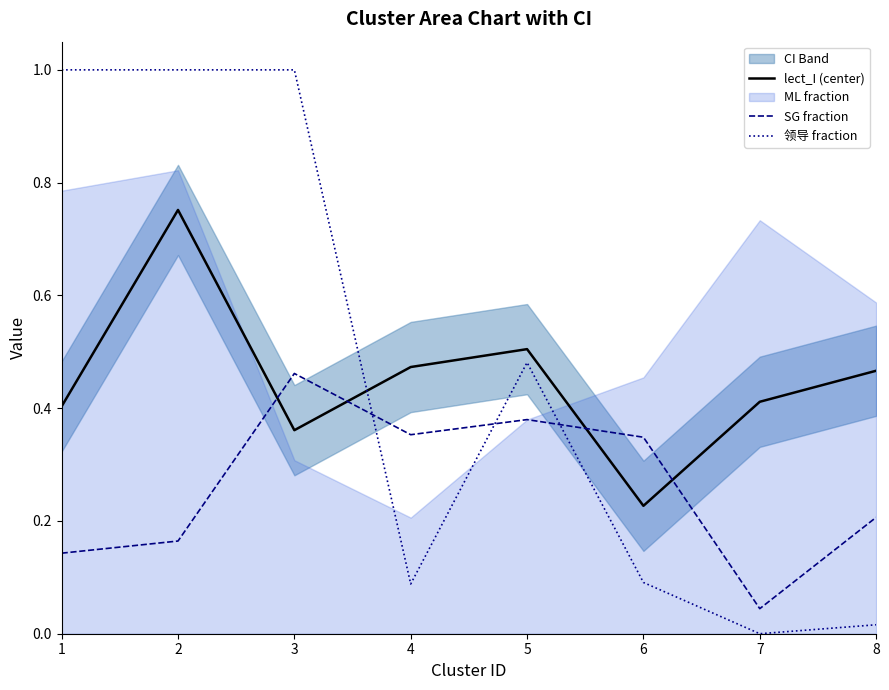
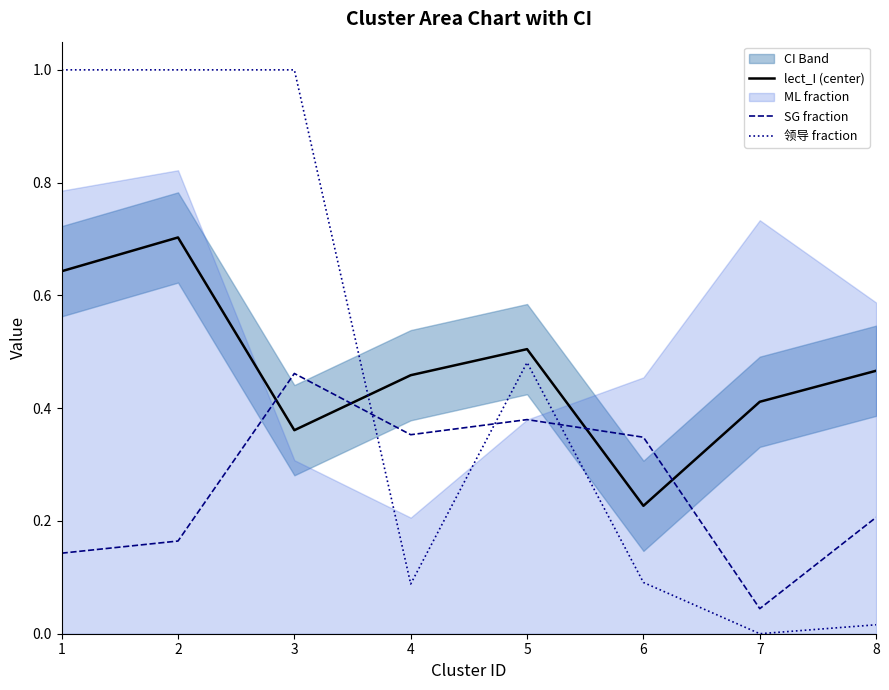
lect_I (center), 1: 0.40 -> 0.64
lect_I (center), 2: 0.75 -> 0.70
lect_I (center), 4: 0.47 -> 0.46
